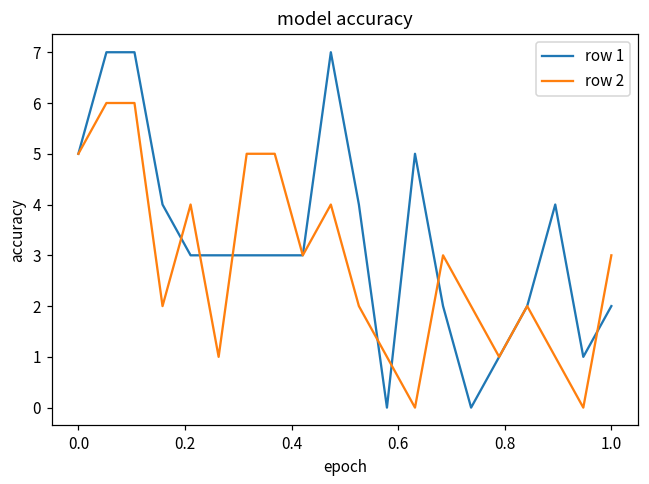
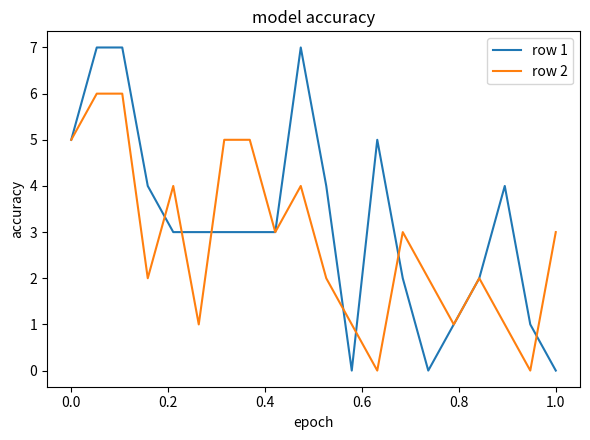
row 1, 1.0: 2 -> 0
